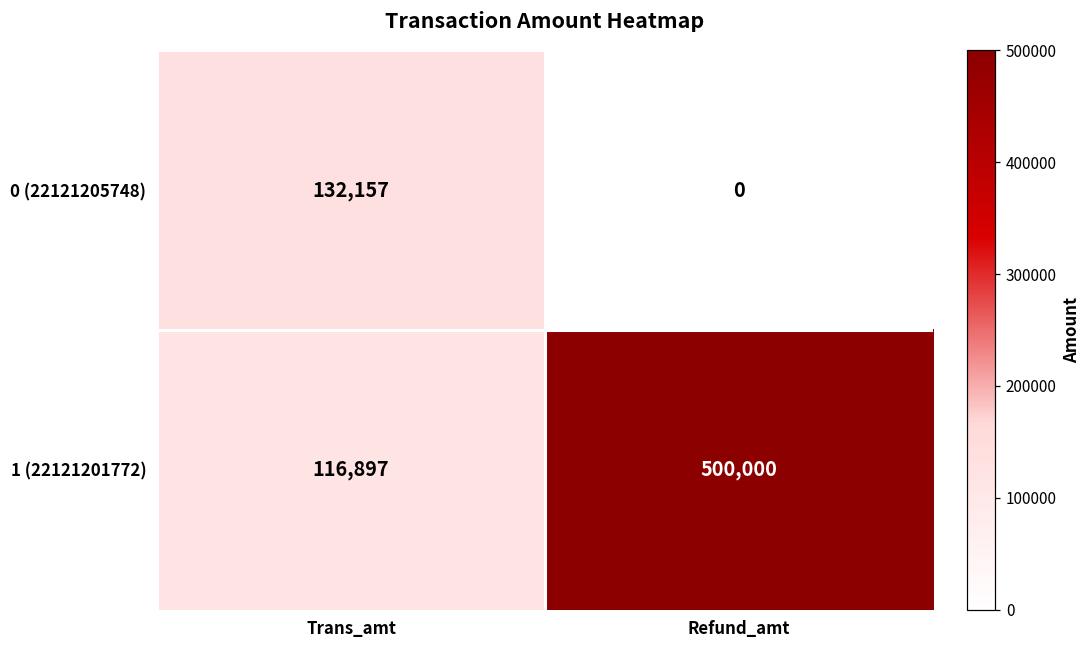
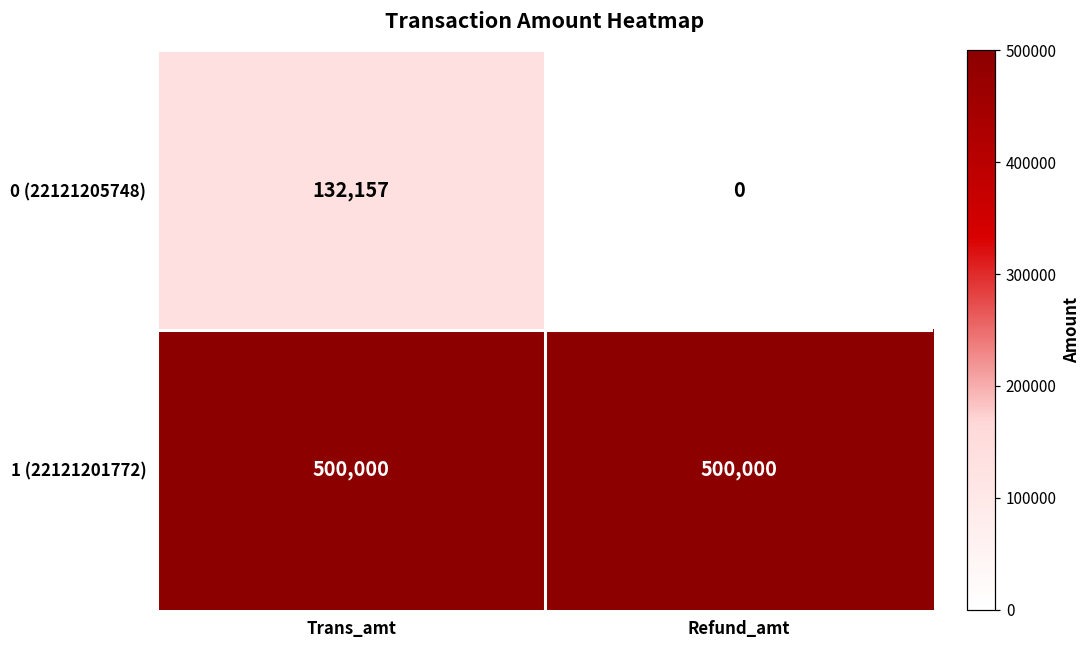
1 (22121201772), Trans_amt: 116,897 -> 500,000
